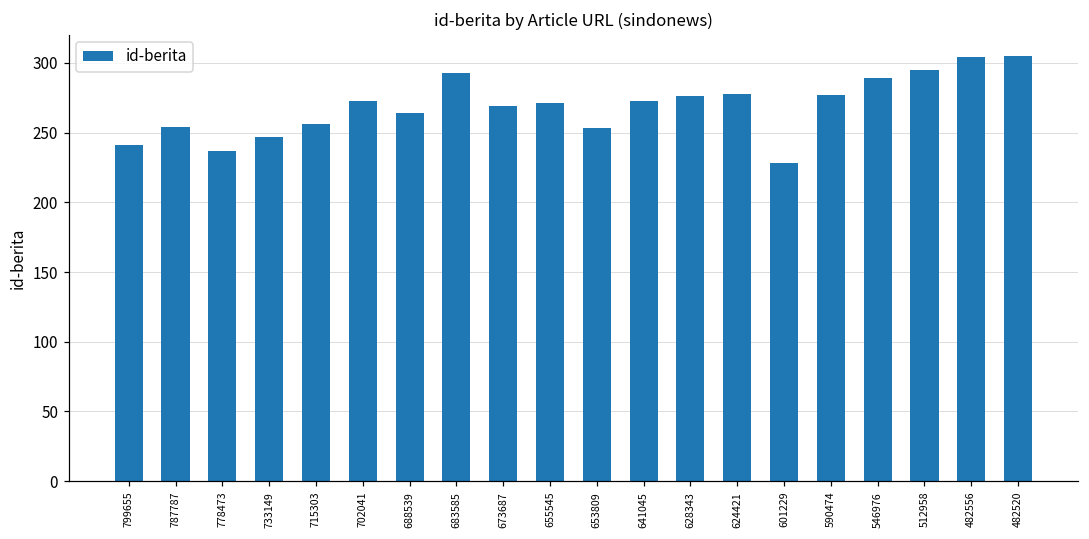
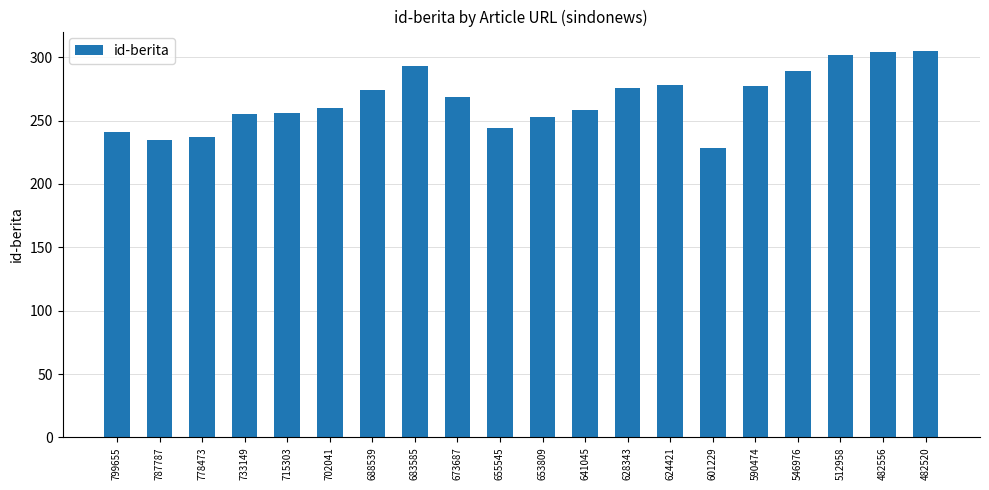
787787: 254 -> 235
733149: 247 -> 255
702041: 273 -> 260
688539: 264 -> 274
655545: 271 -> 244
641045: 273 -> 258
512958: 295 -> 302
